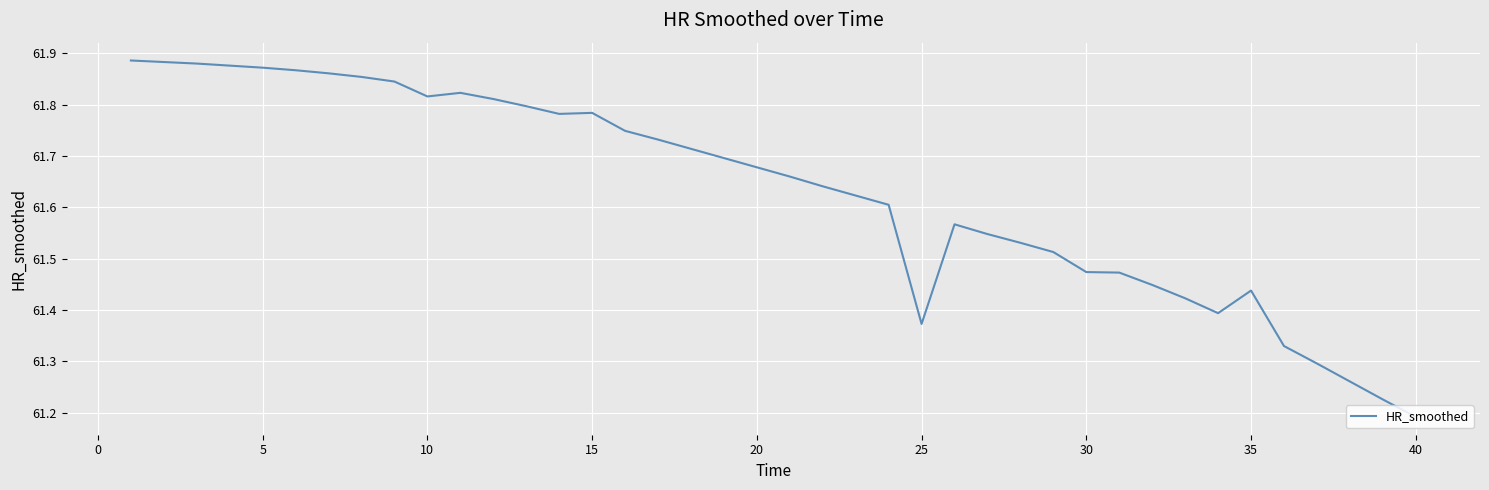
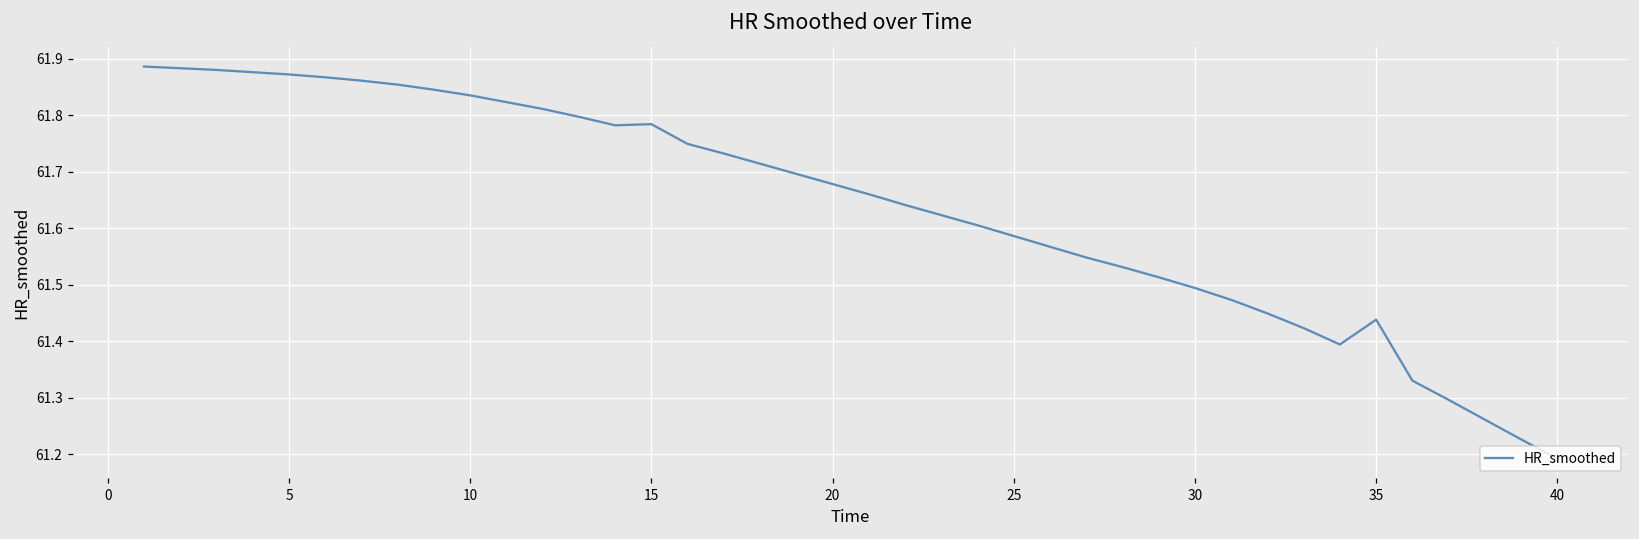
10: 61.82 -> 61.84
25: 61.37 -> 61.59
30: 61.47 -> 61.49
